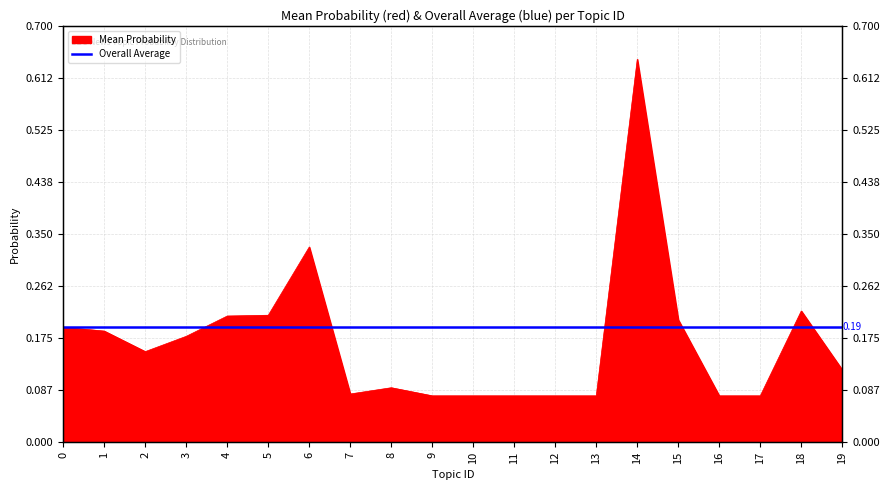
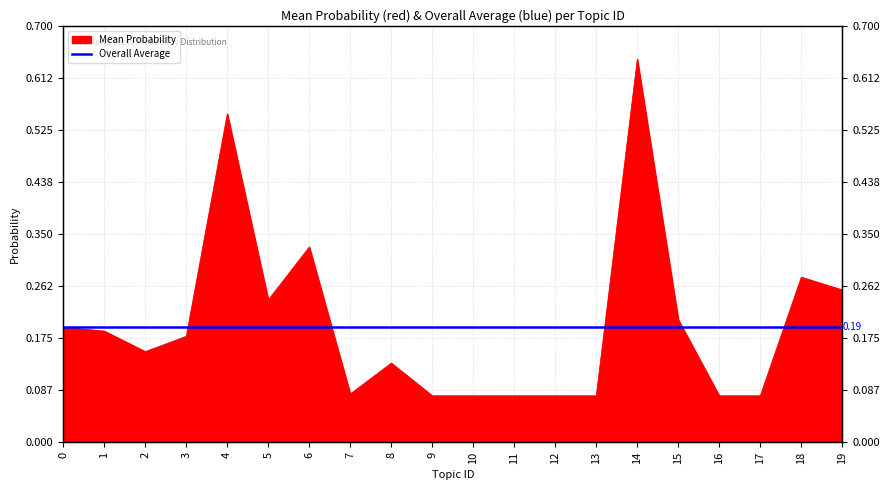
Mean Probability, 4: 0.21 -> 0.55
Mean Probability, 5: 0.21 -> 0.24
Mean Probability, 8: 0.09 -> 0.13
Mean Probability, 18: 0.22 -> 0.28
Mean Probability, 19: 0.12 -> 0.26
